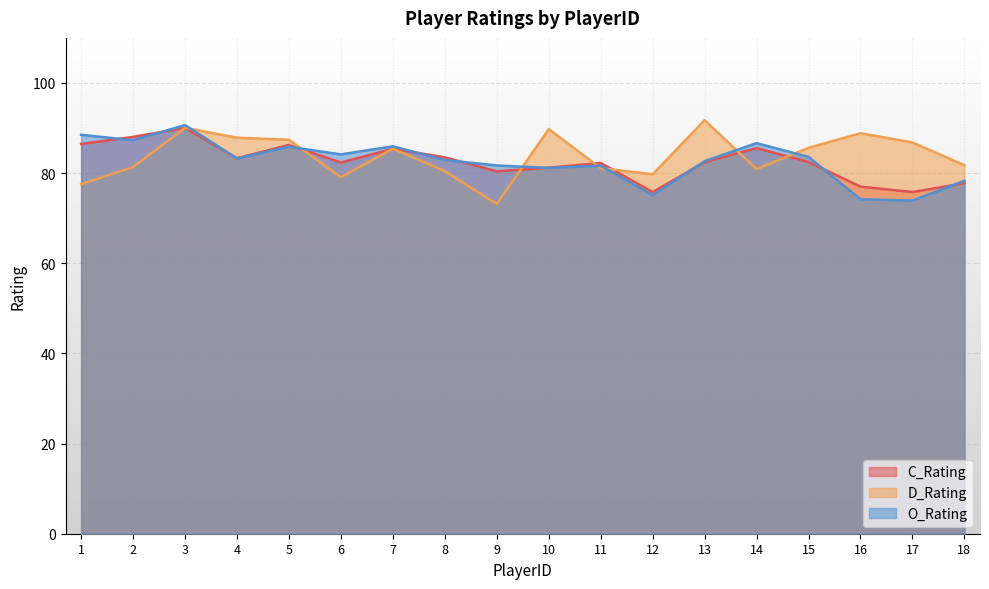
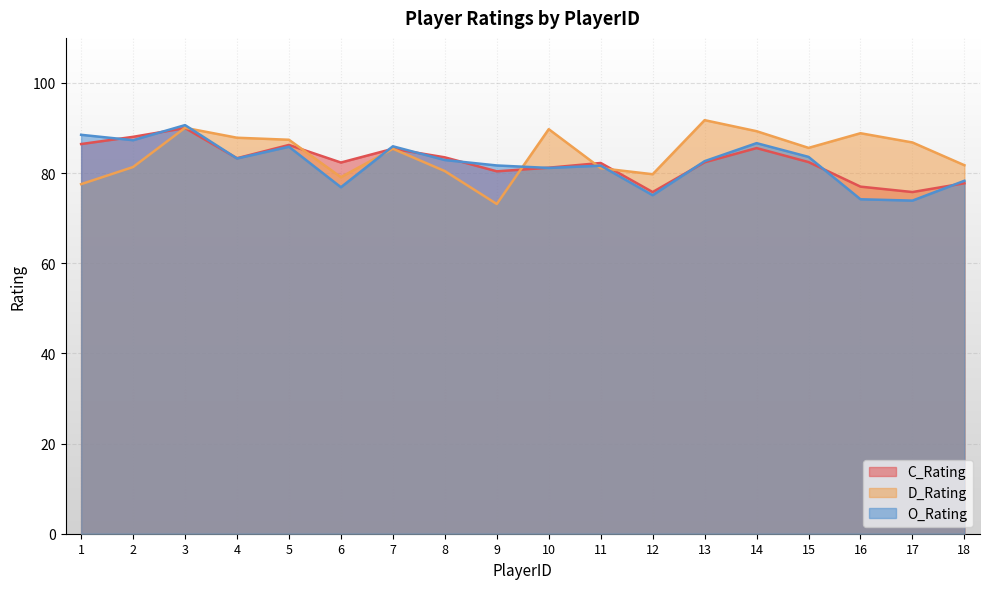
O_Rating, 6: 84 -> 77
D_Rating, 14: 81 -> 89
